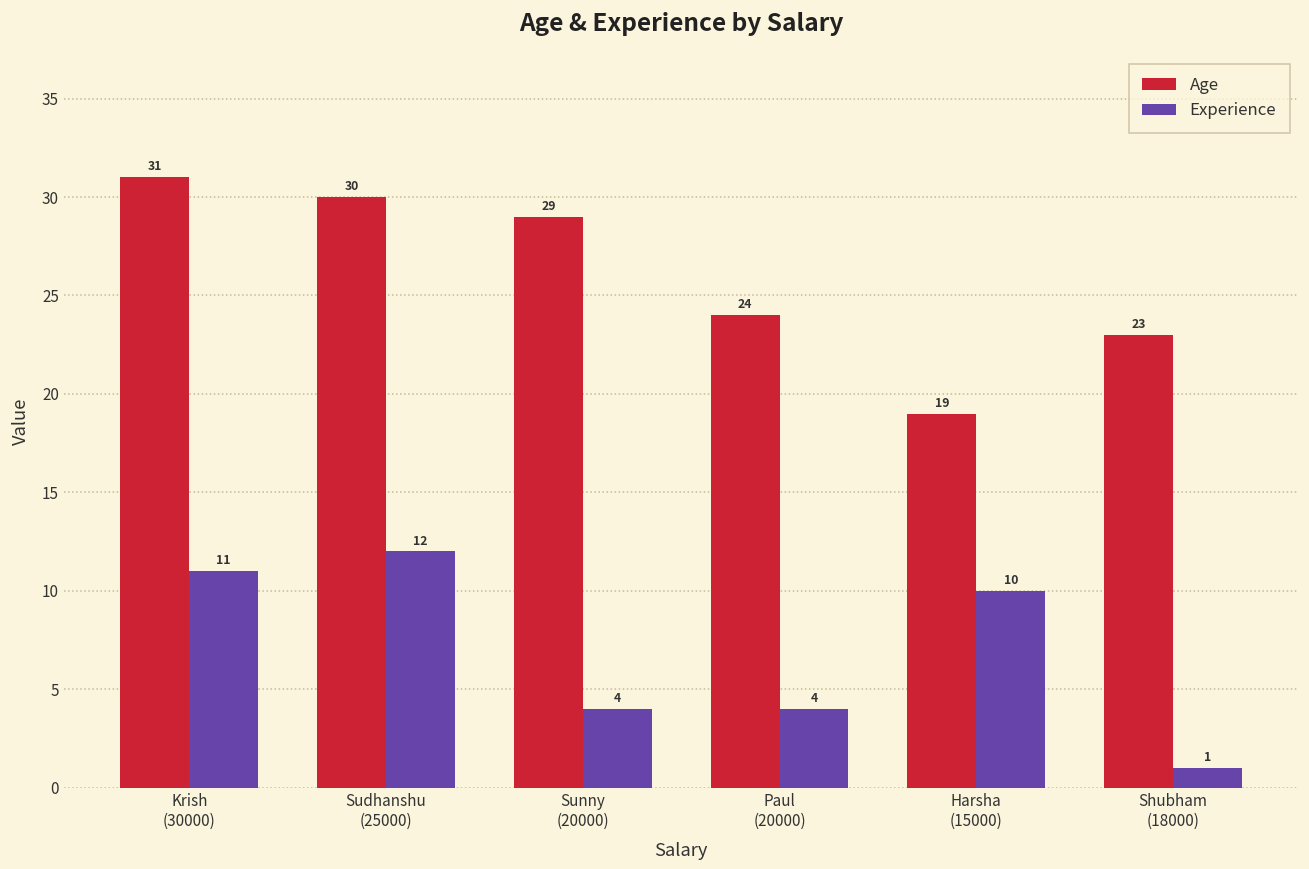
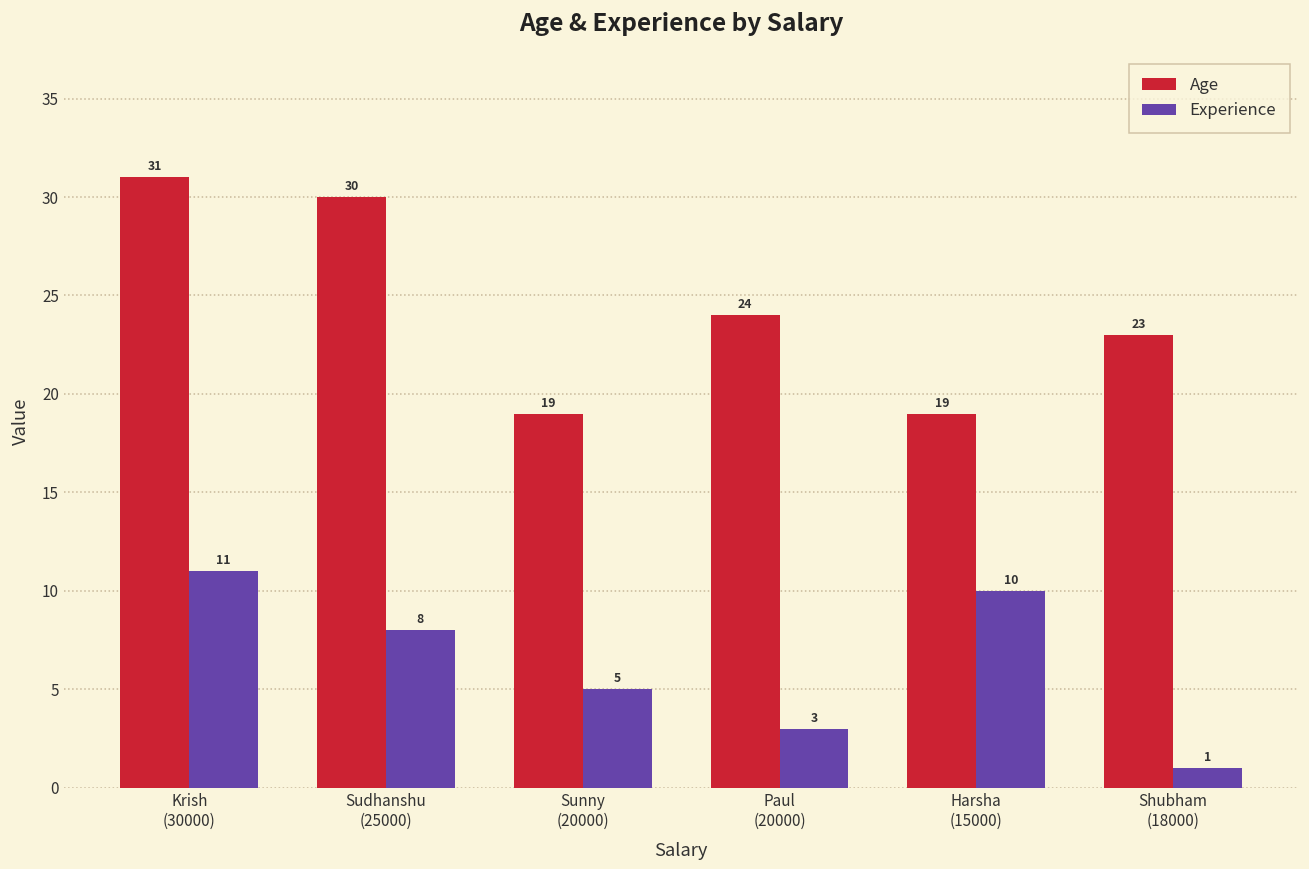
Experience, Sudhanshu (25000): 12 -> 8
Age, Sunny (20000): 29 -> 19
Experience, Sunny (20000): 4 -> 5
Experience, Paul (20000): 4 -> 3
